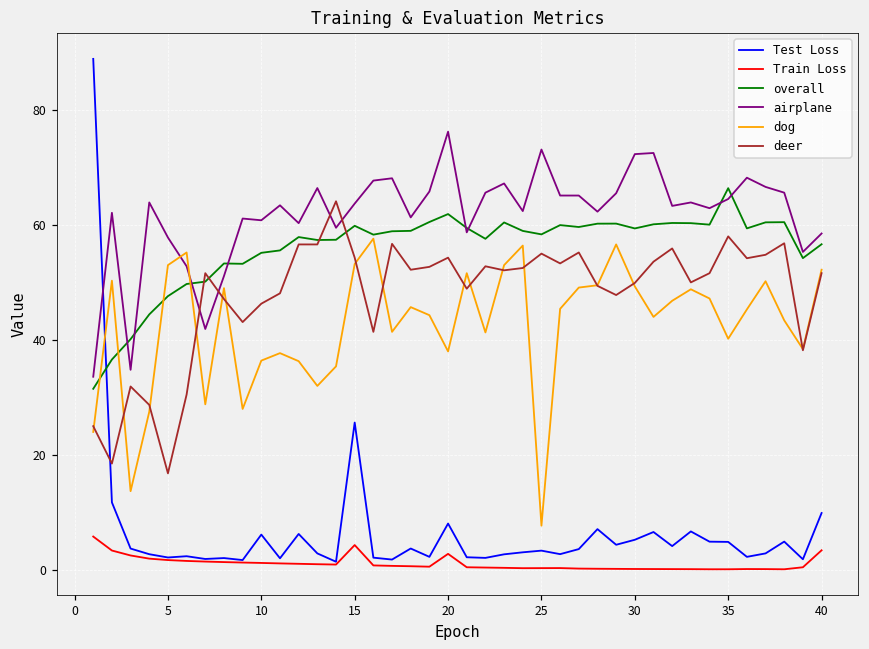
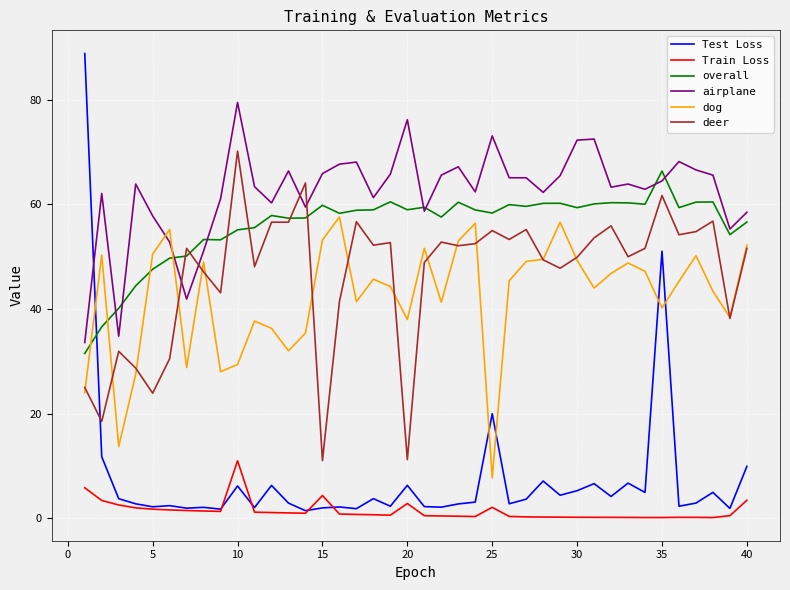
dog, 5: 53 -> 51
deer, 5: 17 -> 24
Train Loss, 10: 1 -> 11
airplane, 10: 61 -> 80
dog, 10: 36 -> 29
deer, 10: 46 -> 70
Test Loss, 15: 26 -> 2
airplane, 15: 64 -> 66
deer, 15: 54 -> 11
Test Loss, 20: 8 -> 6
overall, 20: 62 -> 59
deer, 20: 54 -> 11
Test Loss, 25: 3 -> 20
Train Loss, 25: 0 -> 2
Test Loss, 35: 5 -> 51
deer, 35: 58 -> 62
